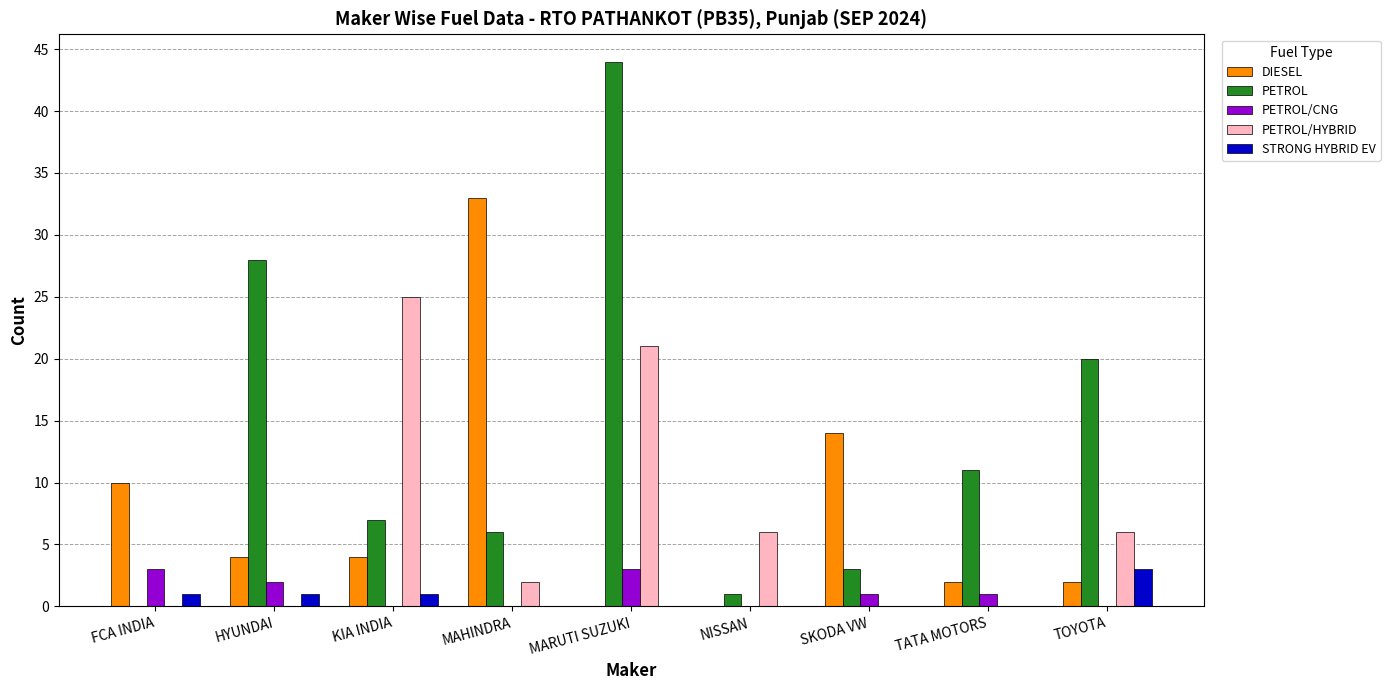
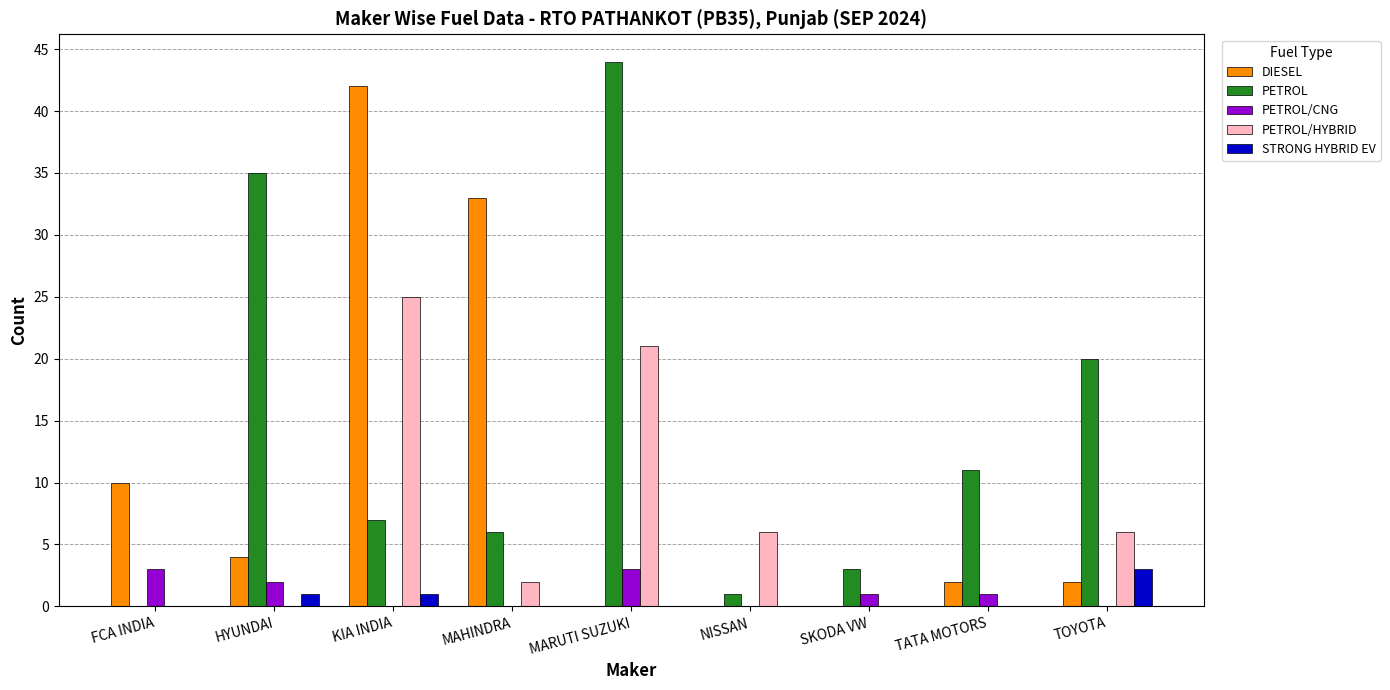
STRONG HYBRID EV, FCA INDIA: 1 -> 0
PETROL, HYUNDAI: 28 -> 35
DIESEL, KIA INDIA: 4 -> 42
DIESEL, SKODA VW: 14 -> 0
